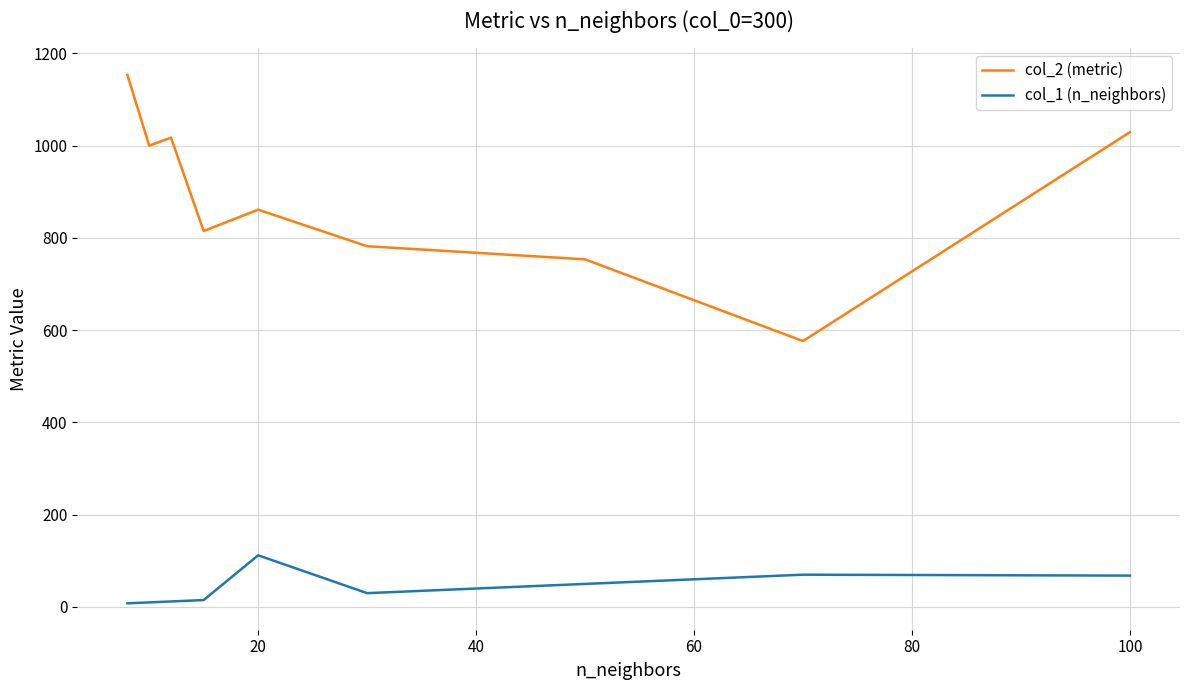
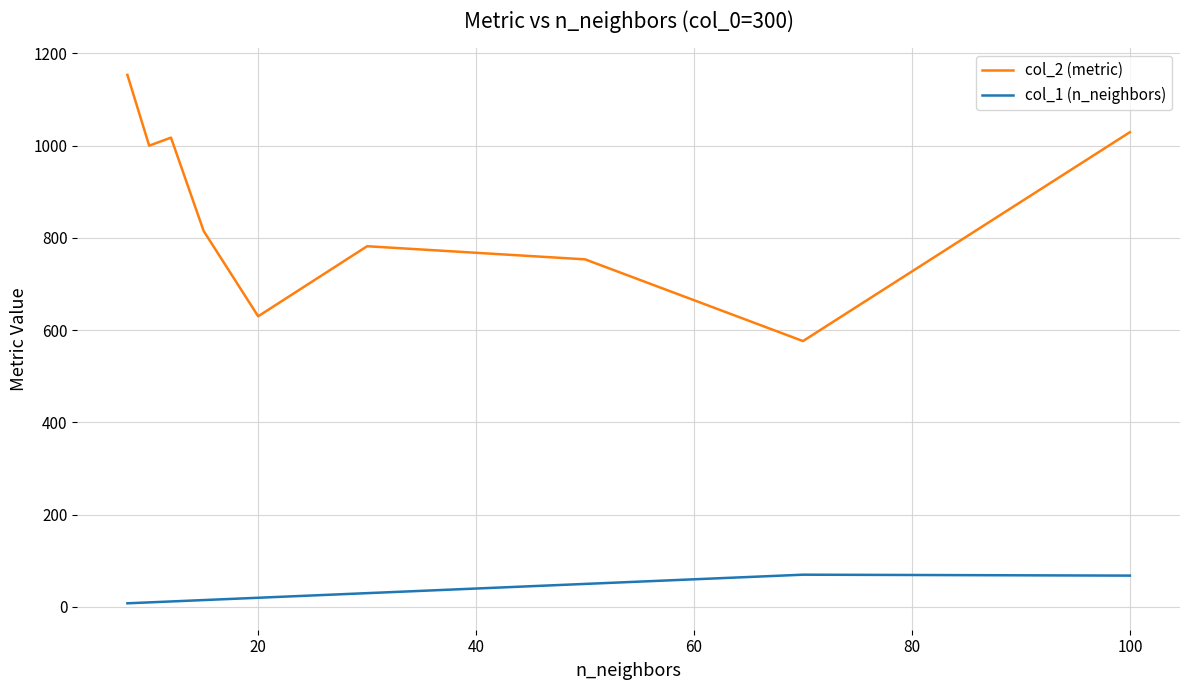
col_2 (metric), 20: 860 -> 630
col_1 (n_neighbors), 20: 110 -> 20
